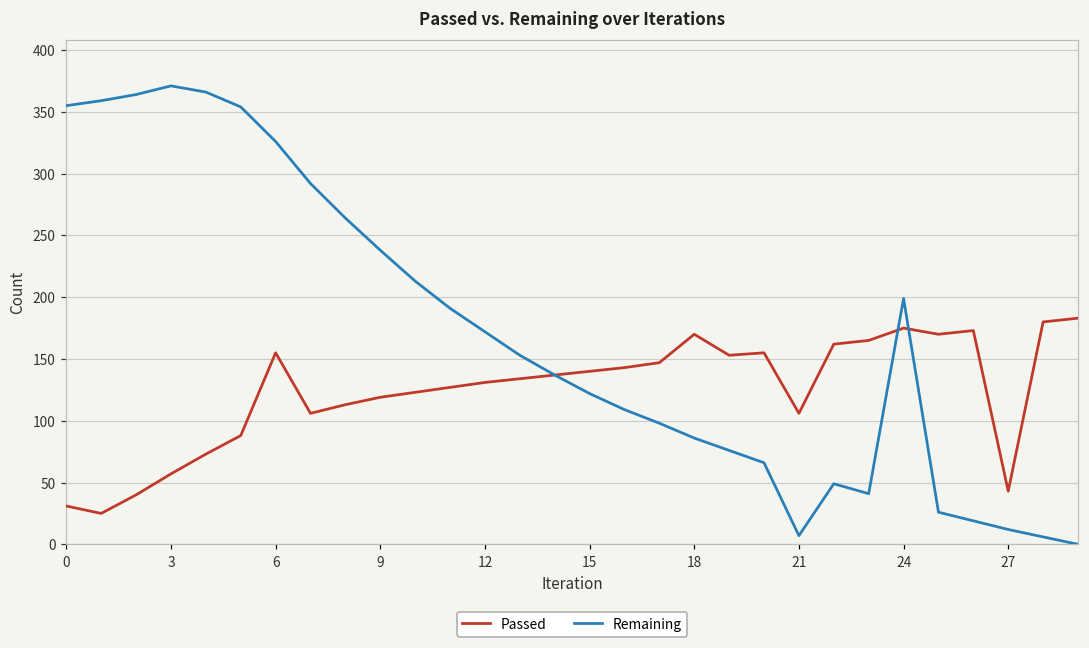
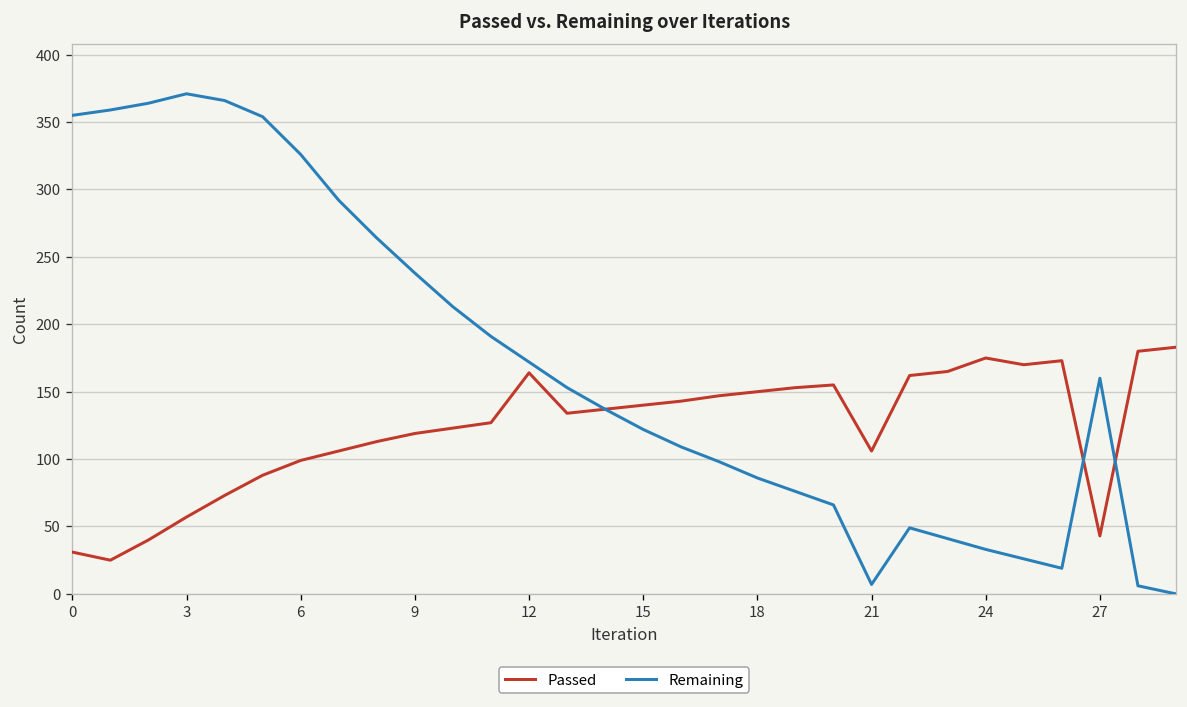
Passed, 6: 155 -> 99
Passed, 12: 131 -> 164
Passed, 18: 170 -> 150
Remaining, 24: 199 -> 33
Remaining, 27: 12 -> 160
